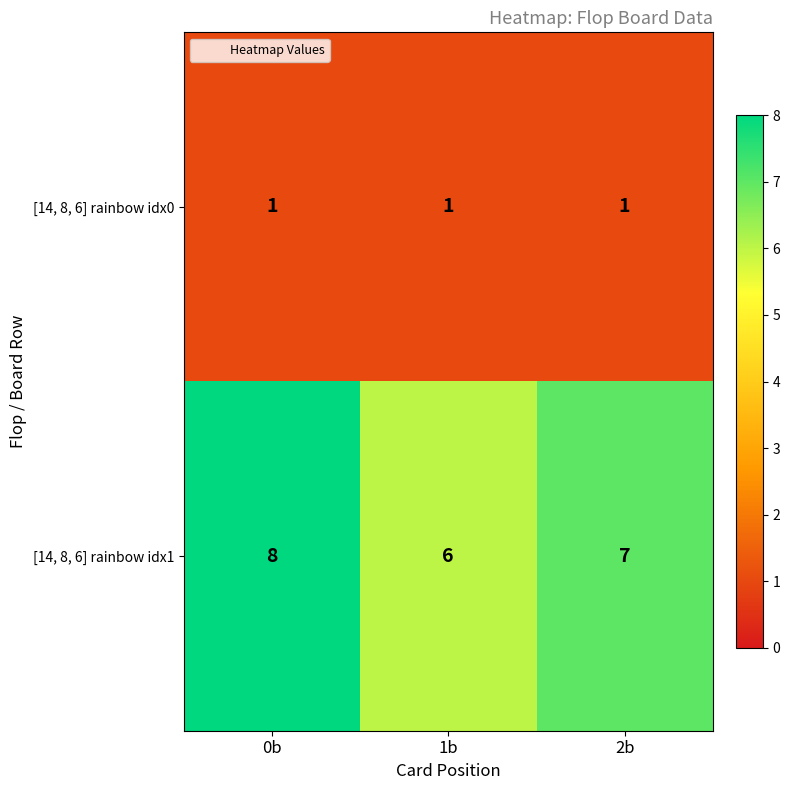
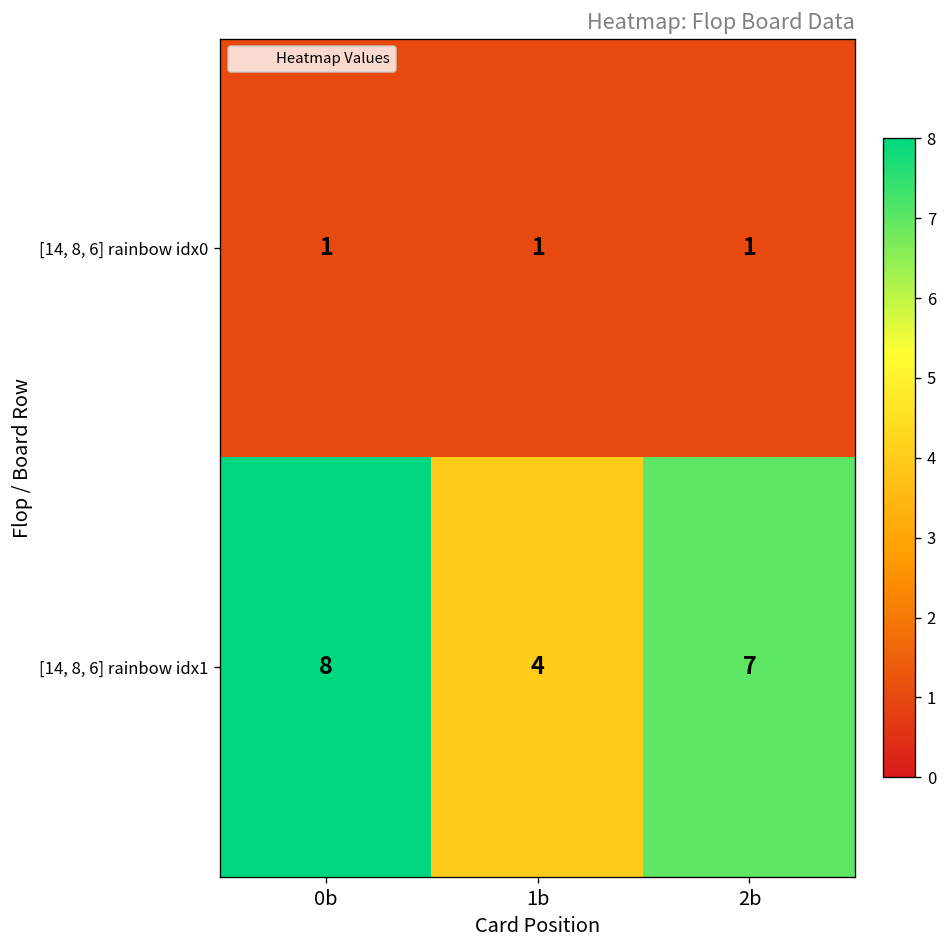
[14, 8, 6] rainbow idx1, 1b: 6 -> 4
